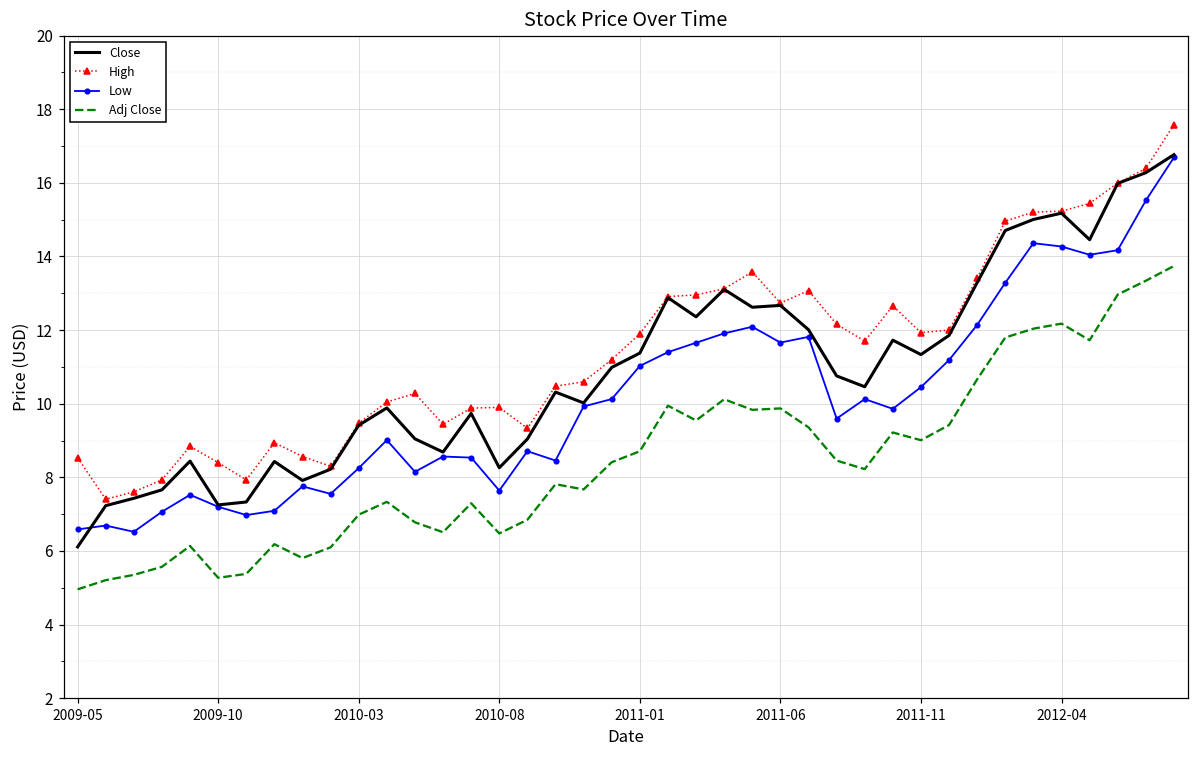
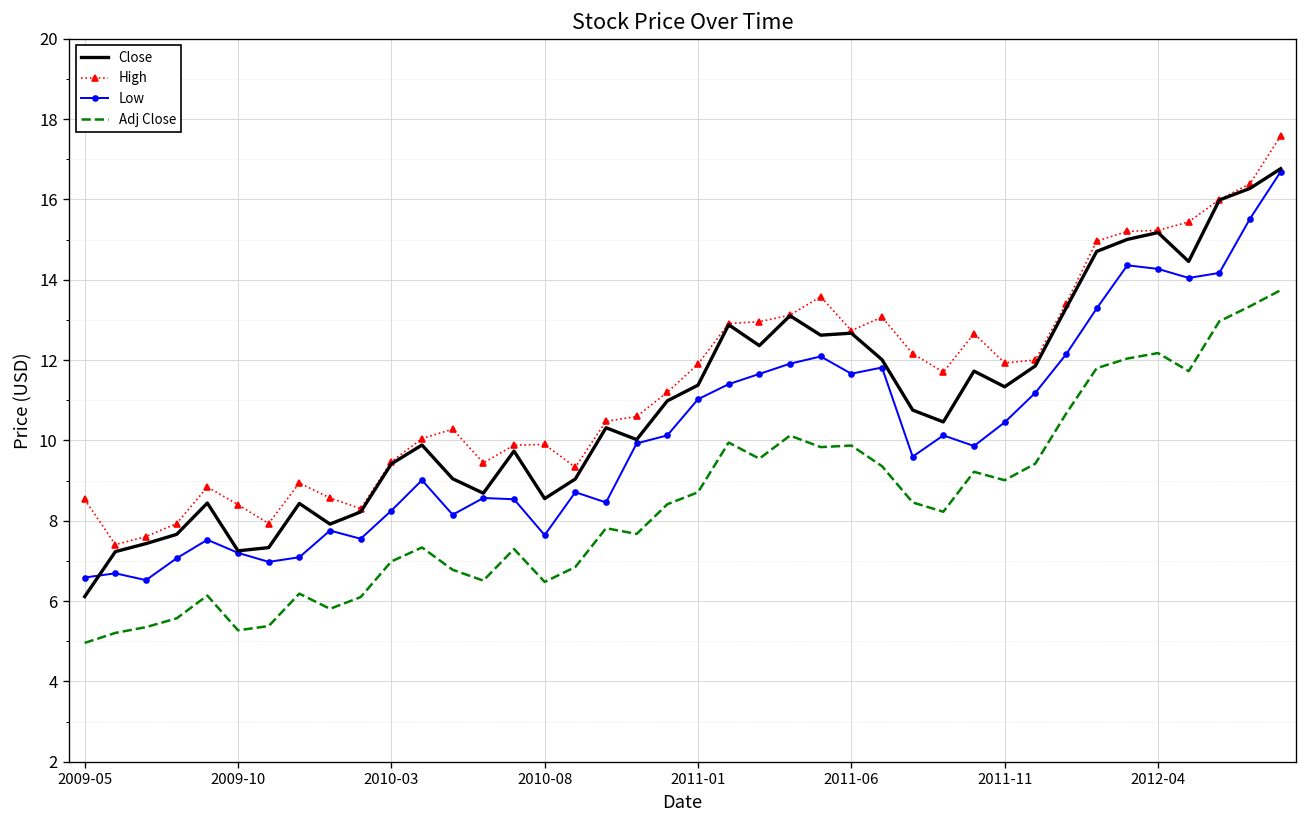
Close, 2010-08: 8.3 -> 8.6
